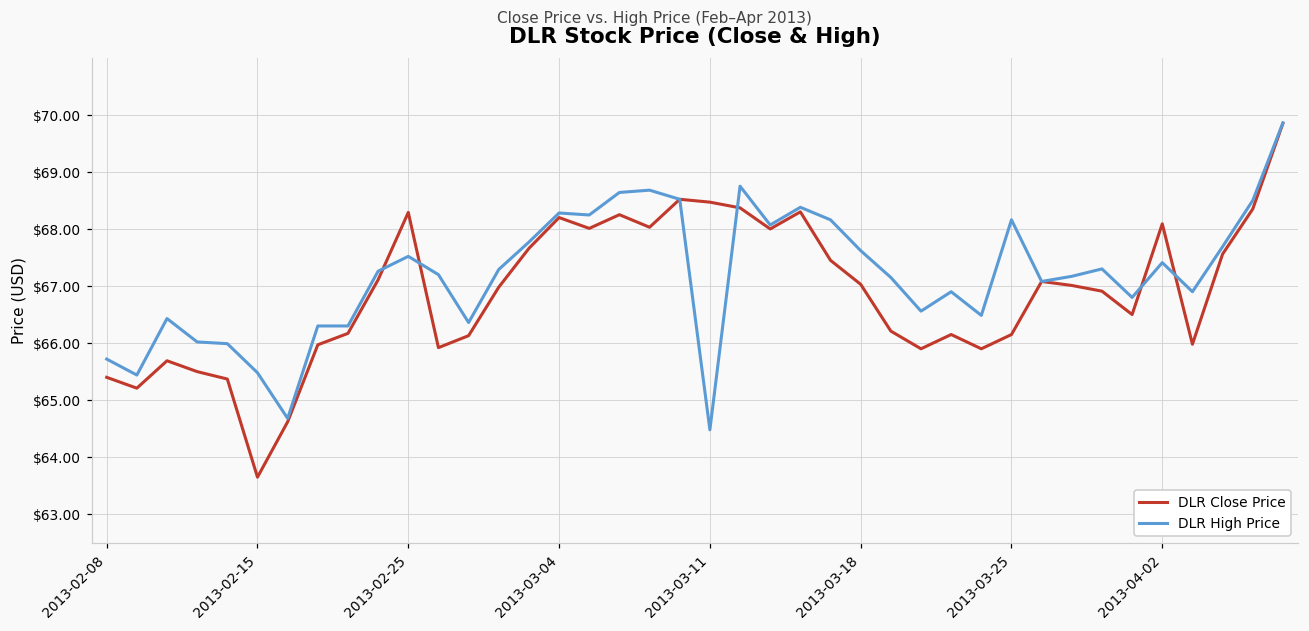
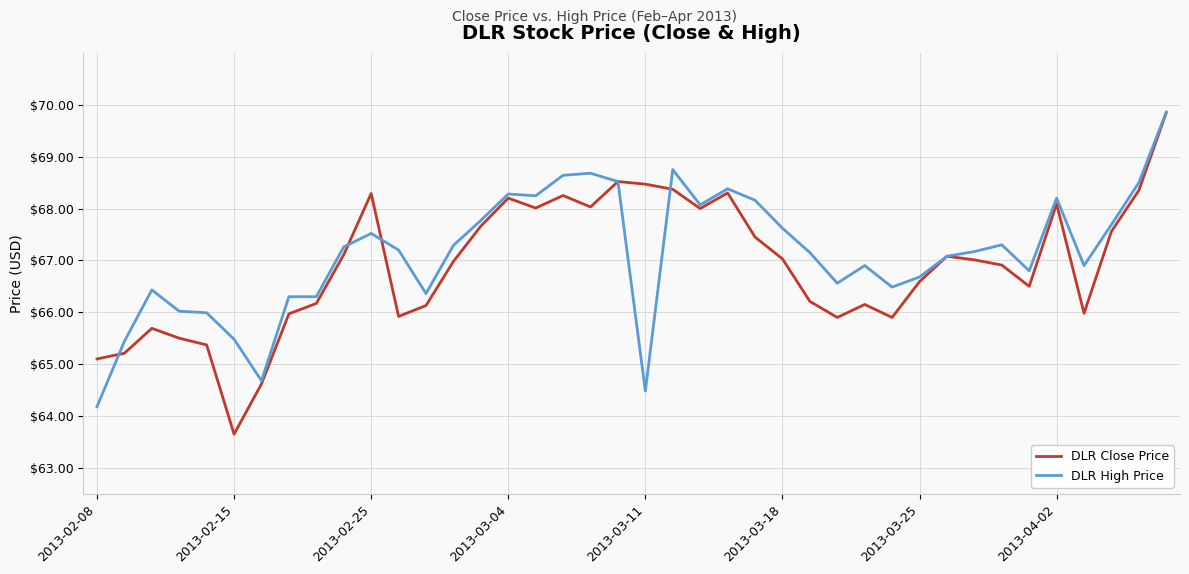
DLR Close Price, 2013-02-08: $65.4 -> $65.1
DLR High Price, 2013-02-08: $65.7 -> $64.2
DLR Close Price, 2013-03-25: $66.2 -> $66.6
DLR High Price, 2013-03-25: $68.2 -> $66.7
DLR High Price, 2013-04-02: $67.4 -> $68.2
